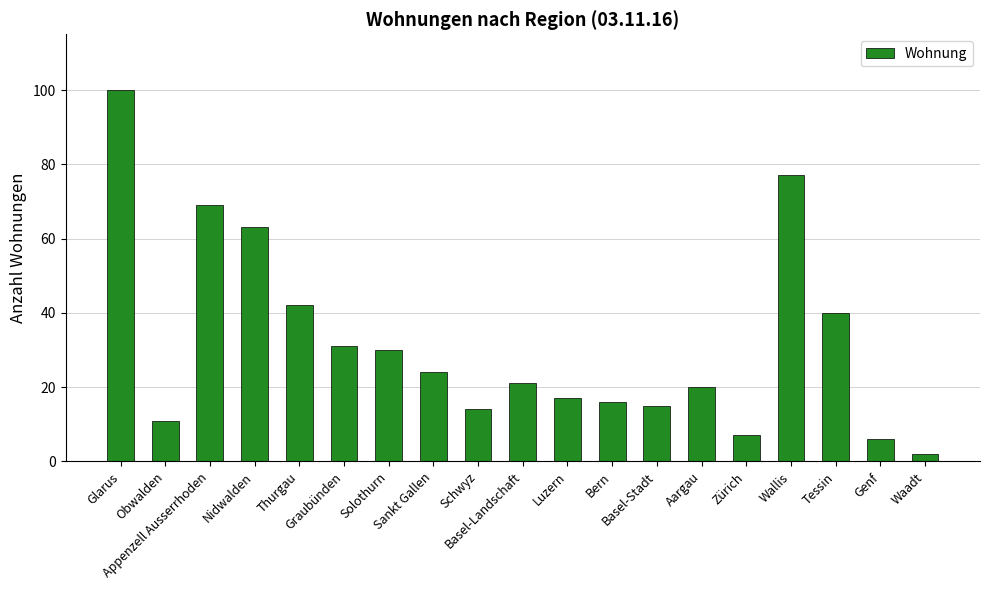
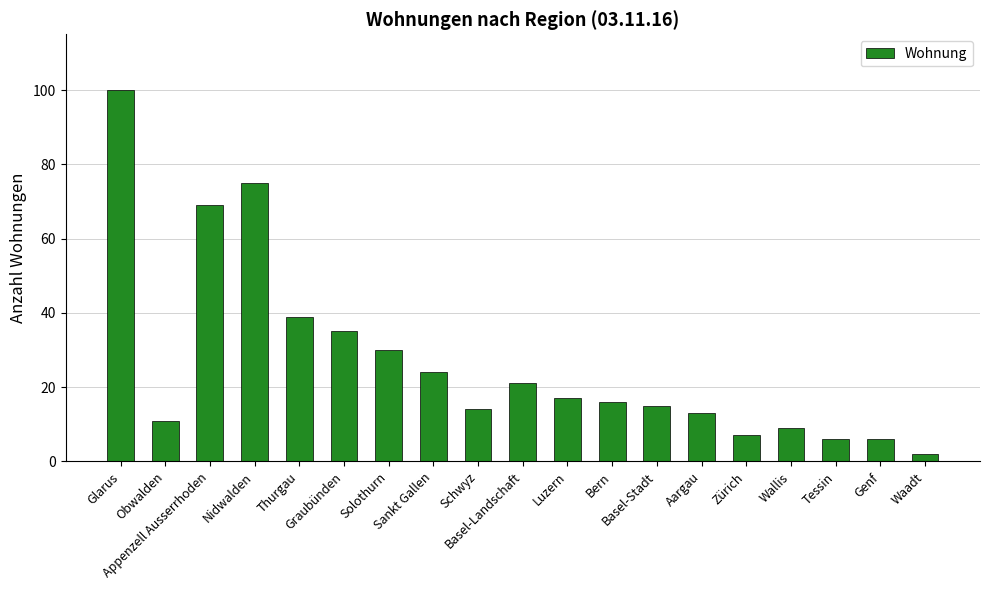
Nidwalden: 63 -> 75
Thurgau: 42 -> 39
Graubünden: 31 -> 35
Aargau: 20 -> 13
Wallis: 77 -> 9
Tessin: 40 -> 6
